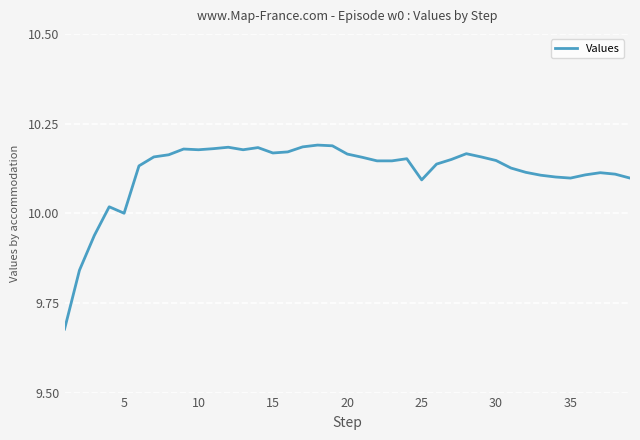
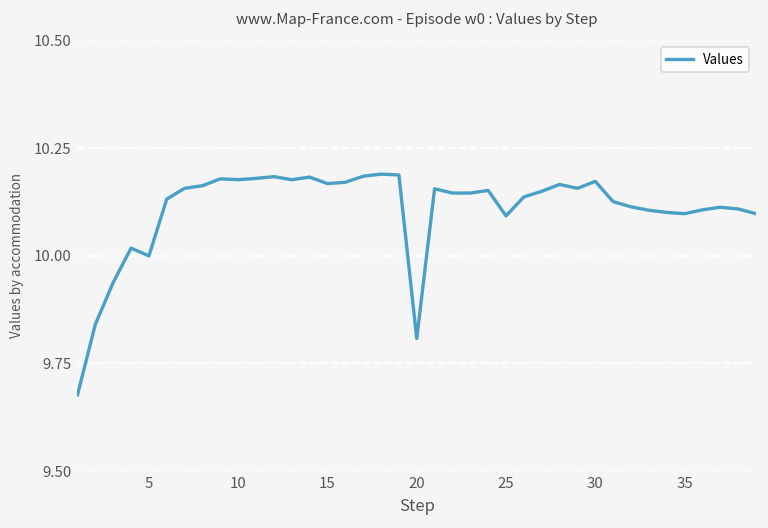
20: 10.17 -> 9.81
30: 10.15 -> 10.17
